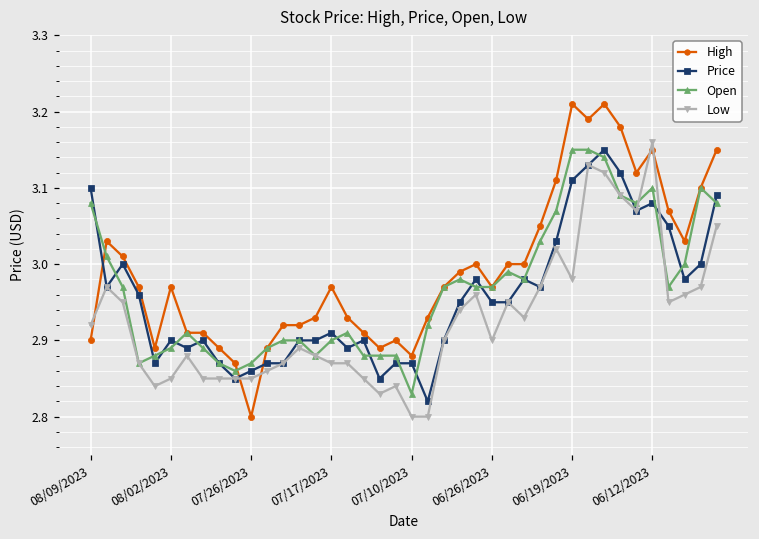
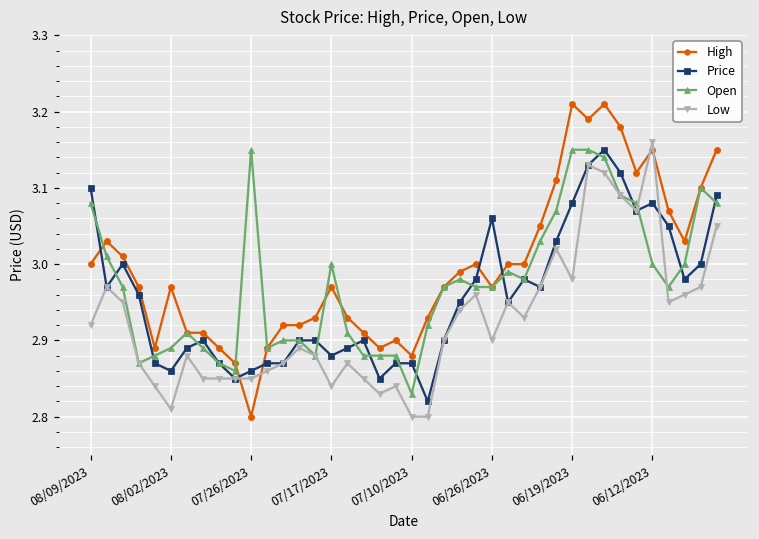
High, 08/09/2023: 2.9 -> 3.0
Price, 08/02/2023: 2.90 -> 2.86
Low, 08/02/2023: 2.85 -> 2.81
Open, 07/26/2023: 2.87 -> 3.15
Price, 07/17/2023: 2.91 -> 2.88
Open, 07/17/2023: 2.9 -> 3.0
Low, 07/17/2023: 2.87 -> 2.84
Price, 06/26/2023: 2.95 -> 3.06
Price, 06/19/2023: 3.11 -> 3.08
Open, 06/12/2023: 3.1 -> 3.0
